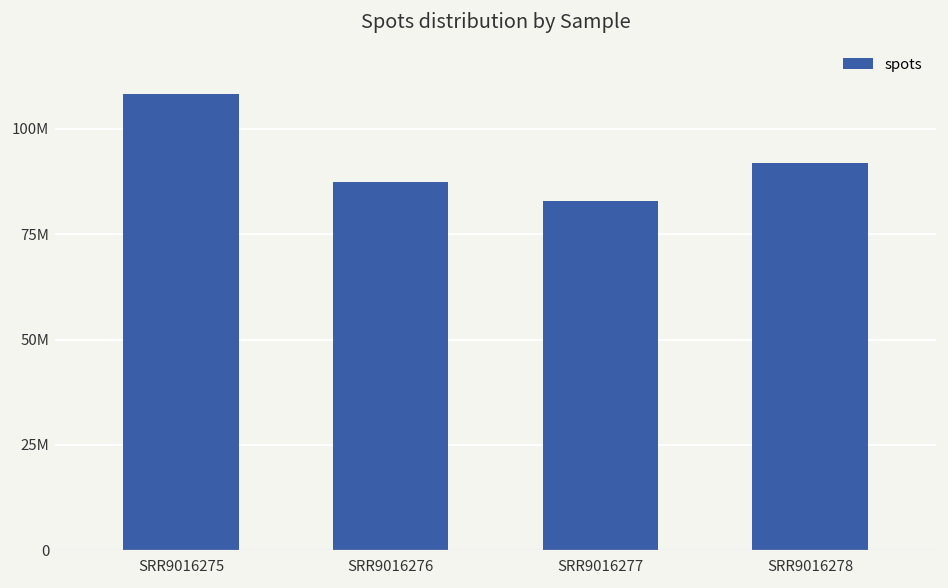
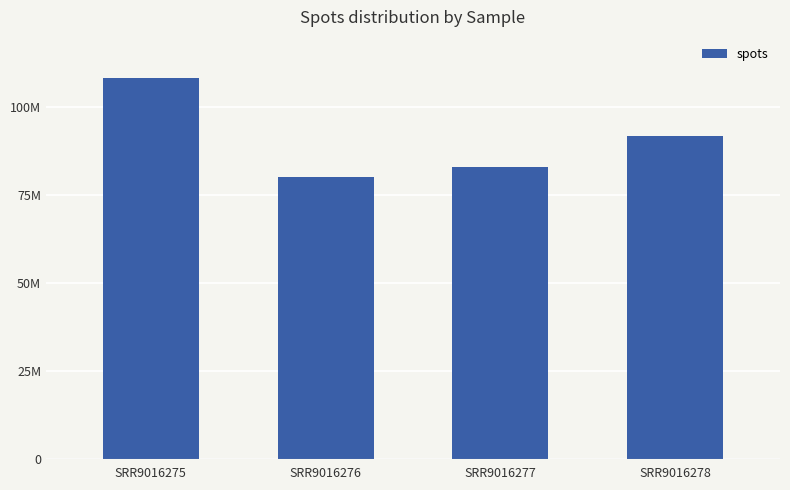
SRR9016276: 87000000 -> 80000000
